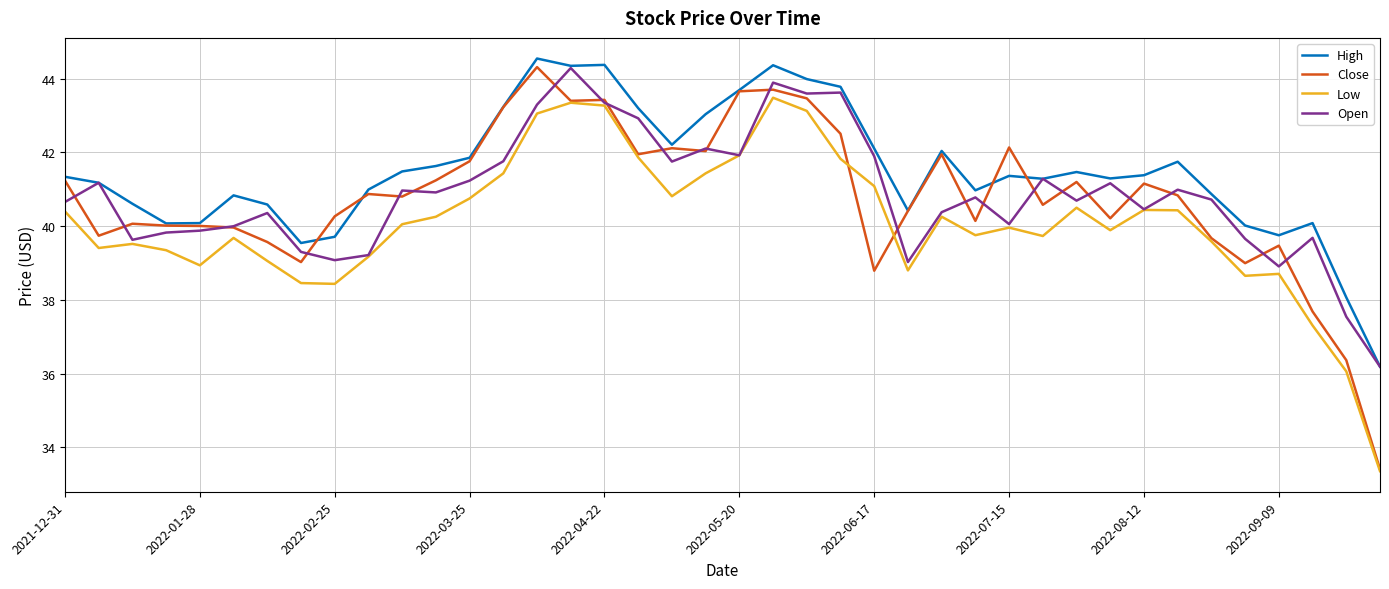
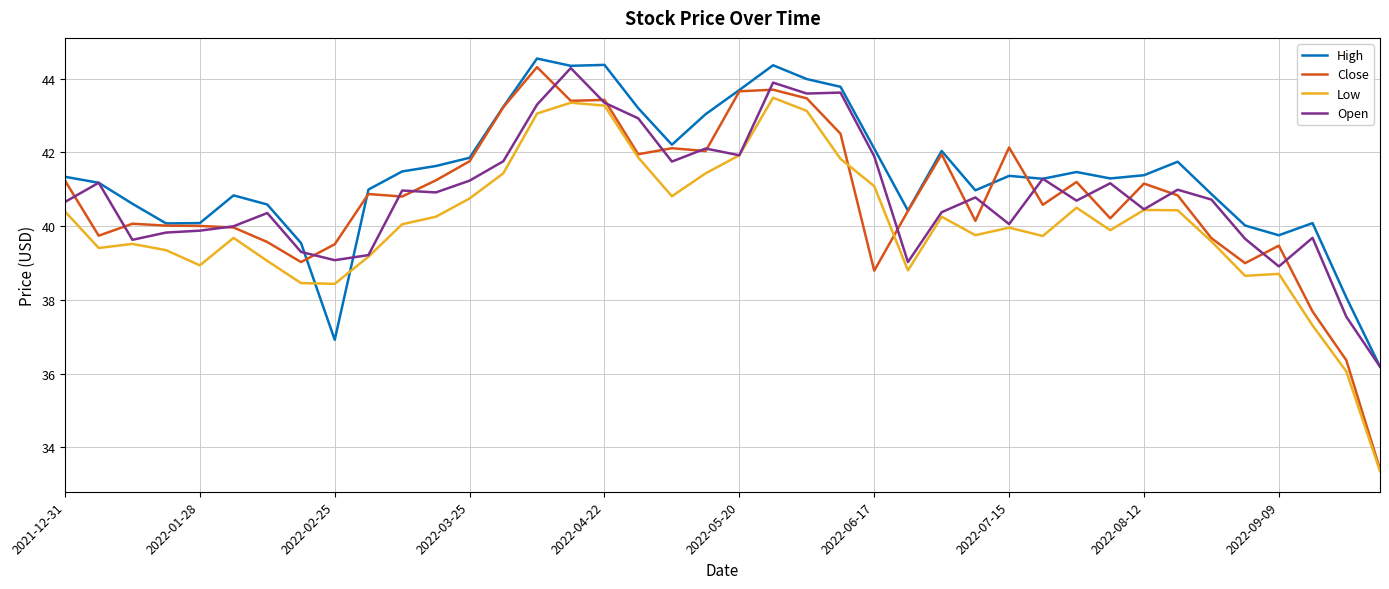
High, 2022-02-25: 39.7 -> 36.9
Close, 2022-02-25: 40.3 -> 39.5
